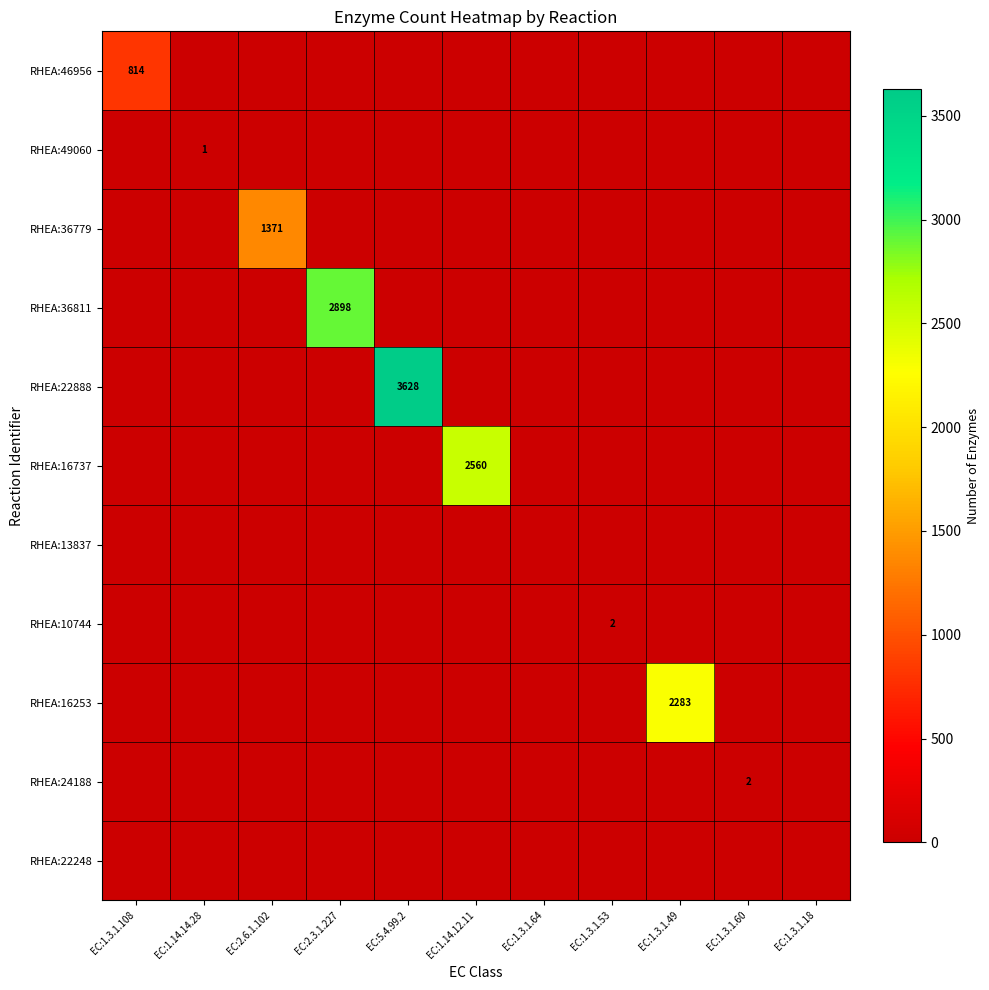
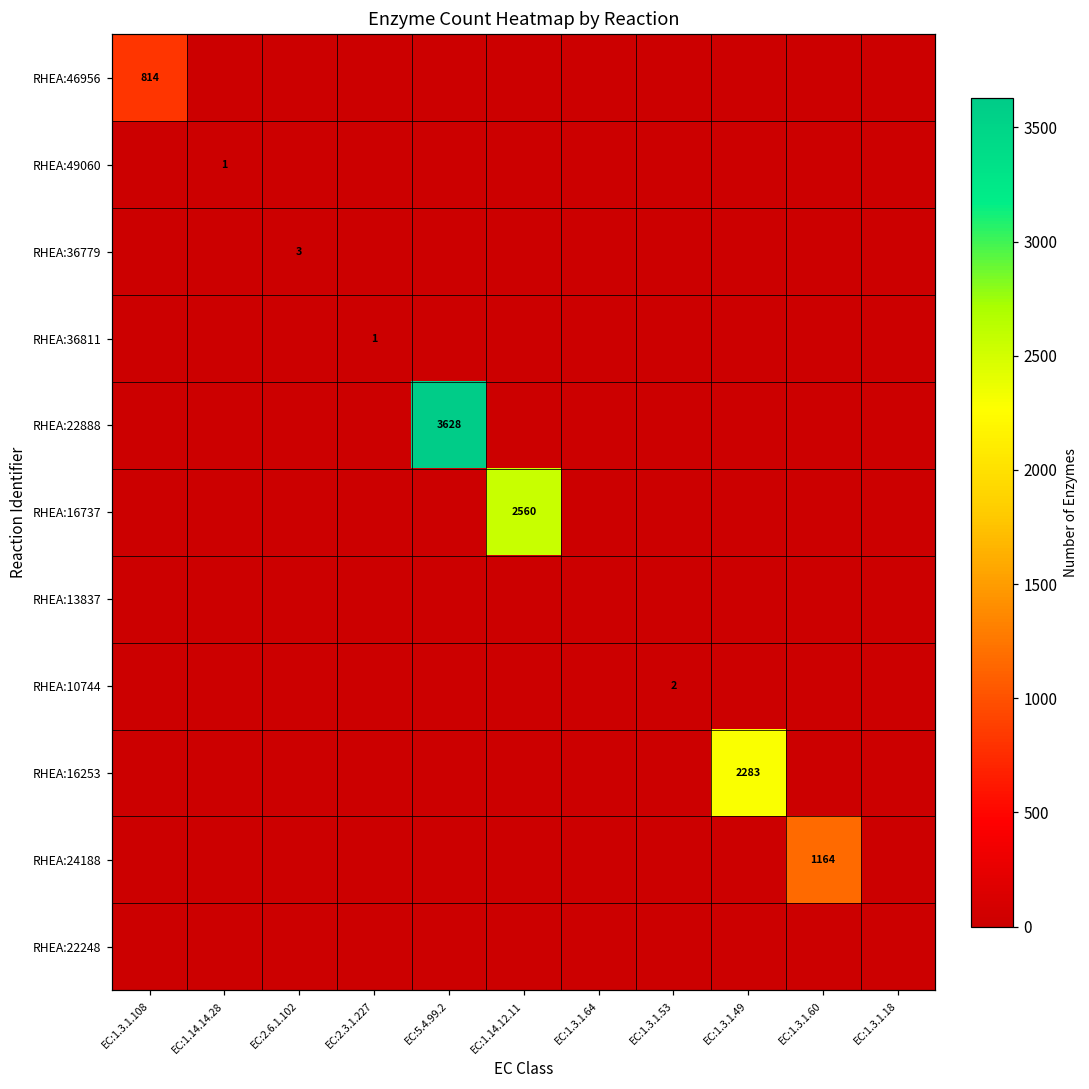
RHEA:36779, EC:2.6.1.102: 1371 -> 3
RHEA:36811, EC:2.3.1.227: 2898 -> 1
RHEA:24188, EC:1.3.1.60: 2 -> 1164
